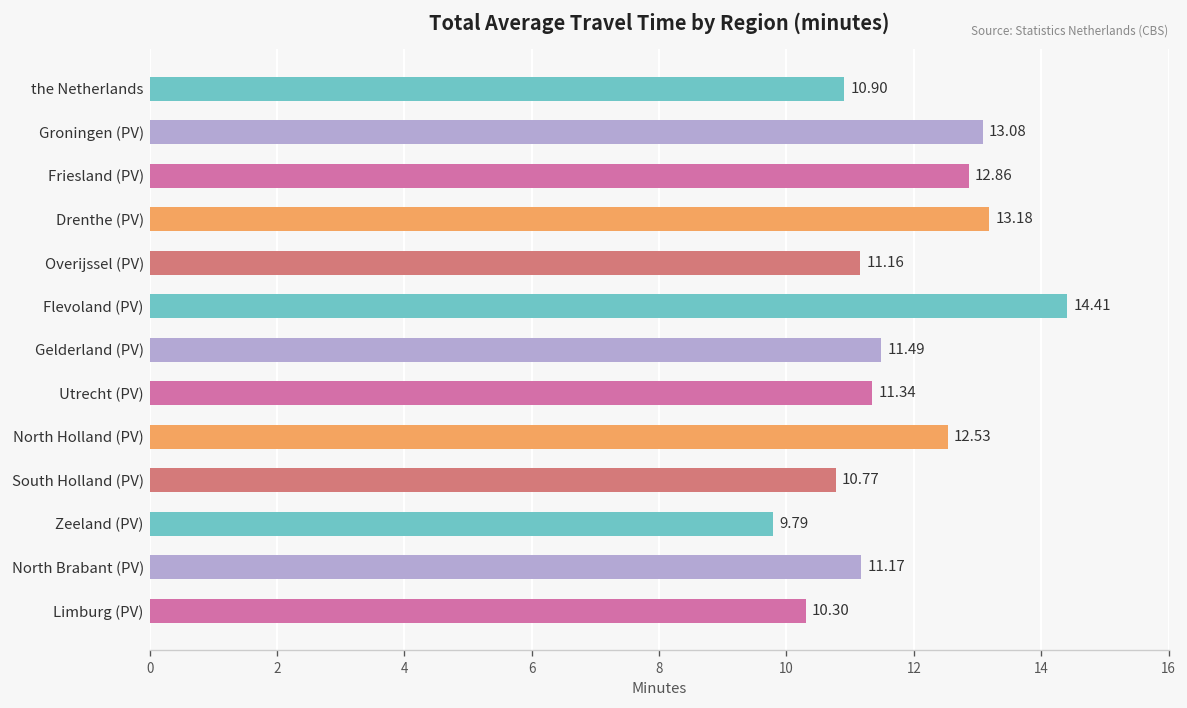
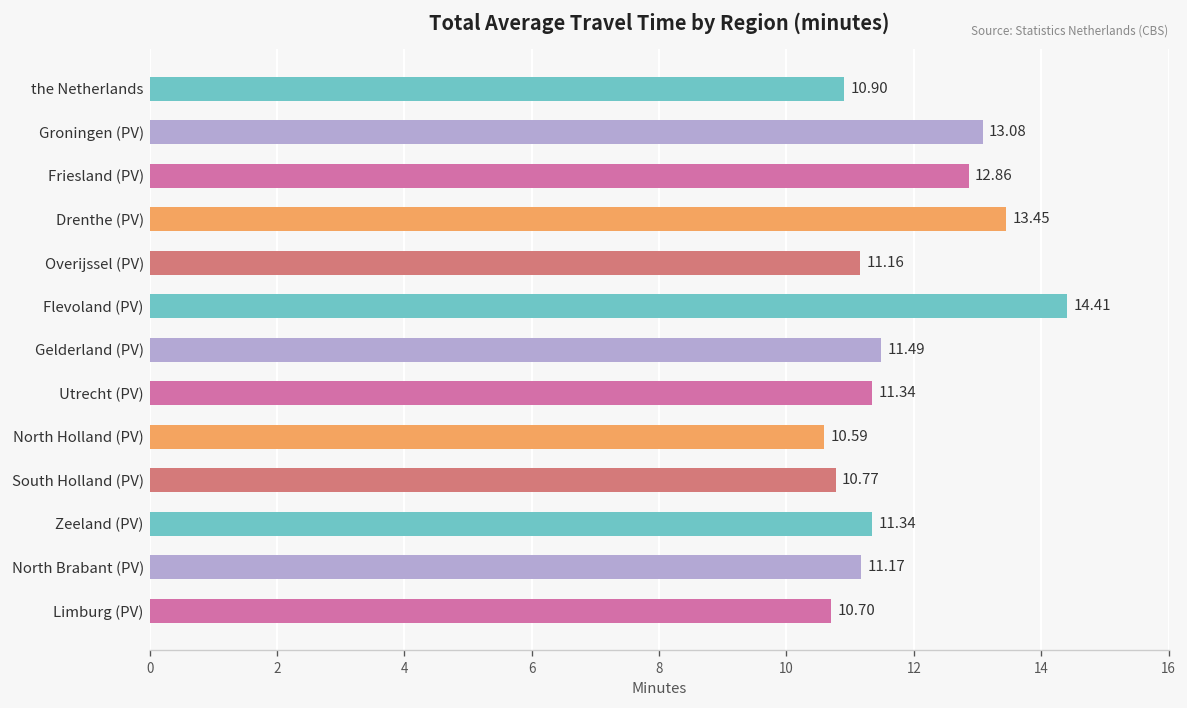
Drenthe (PV): 13.18 -> 13.45
North Holland (PV): 12.53 -> 10.59
Zeeland (PV): 9.79 -> 11.34
Limburg (PV): 10.30 -> 10.70
